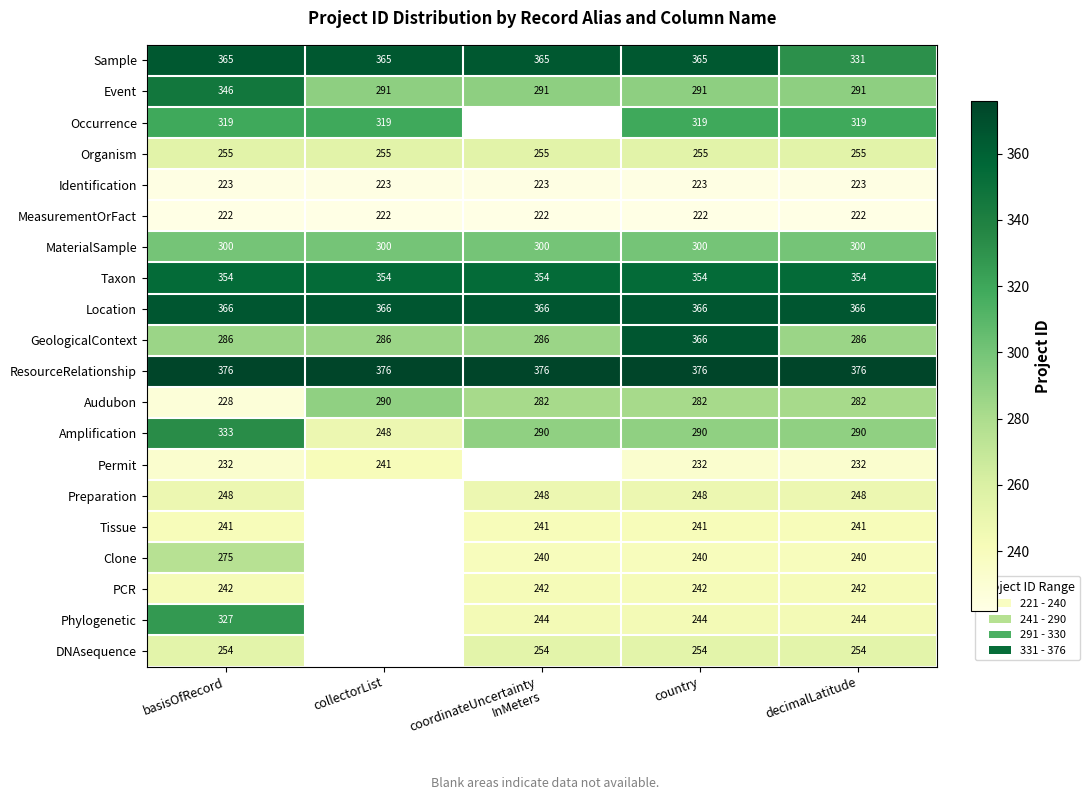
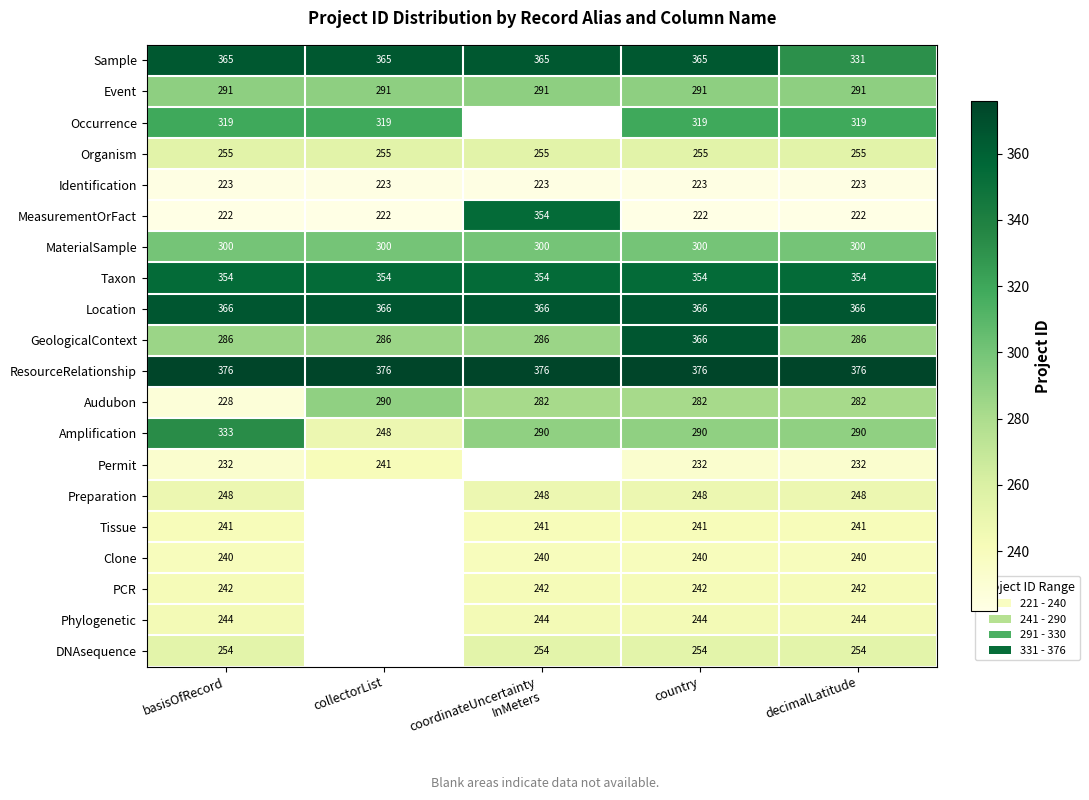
Event, basisOfRecord: 346 -> 291
MeasurementOrFact, coordinateUncertainty InMeters: 222 -> 354
Clone, basisOfRecord: 275 -> 240
Phylogenetic, basisOfRecord: 327 -> 244
